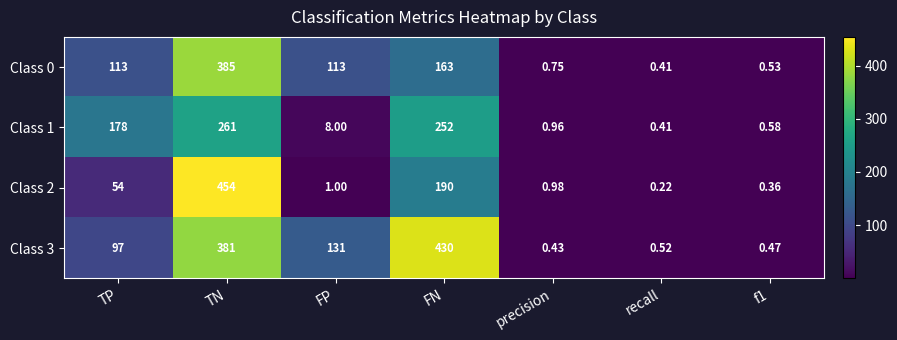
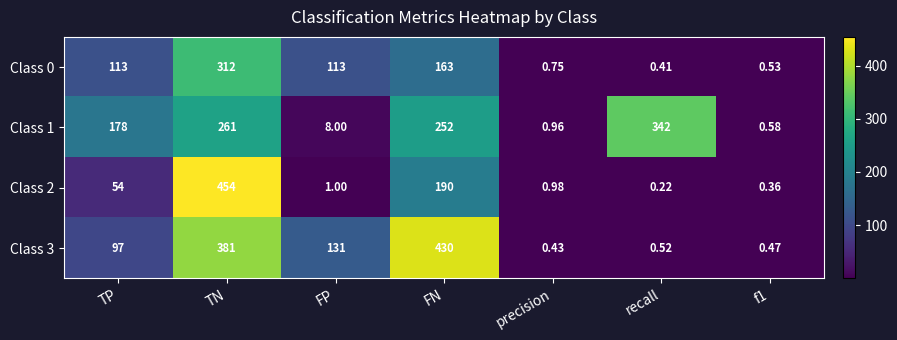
Class 0, TN: 385 -> 312
Class 1, recall: 0.41 -> 342
